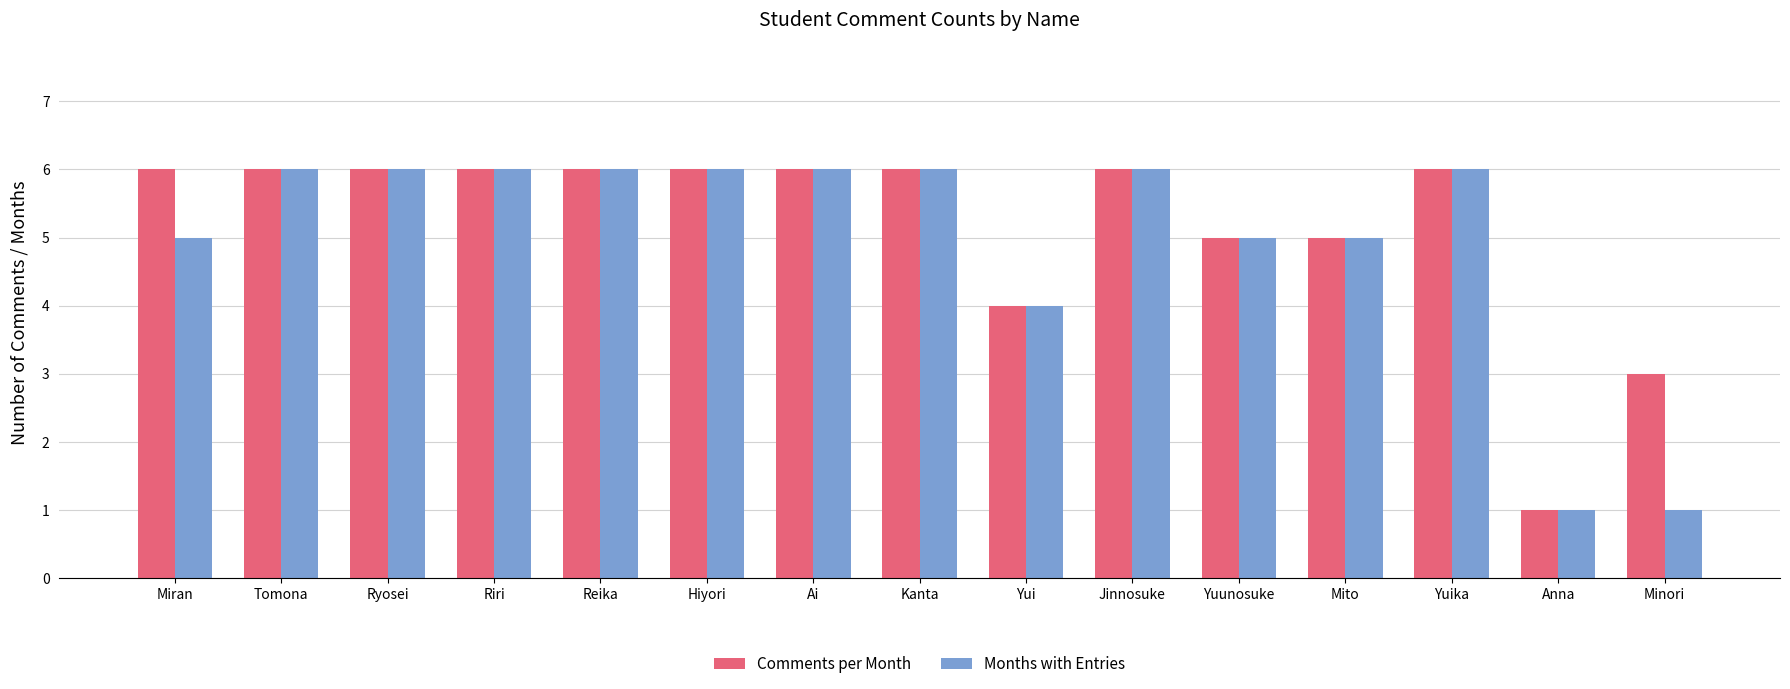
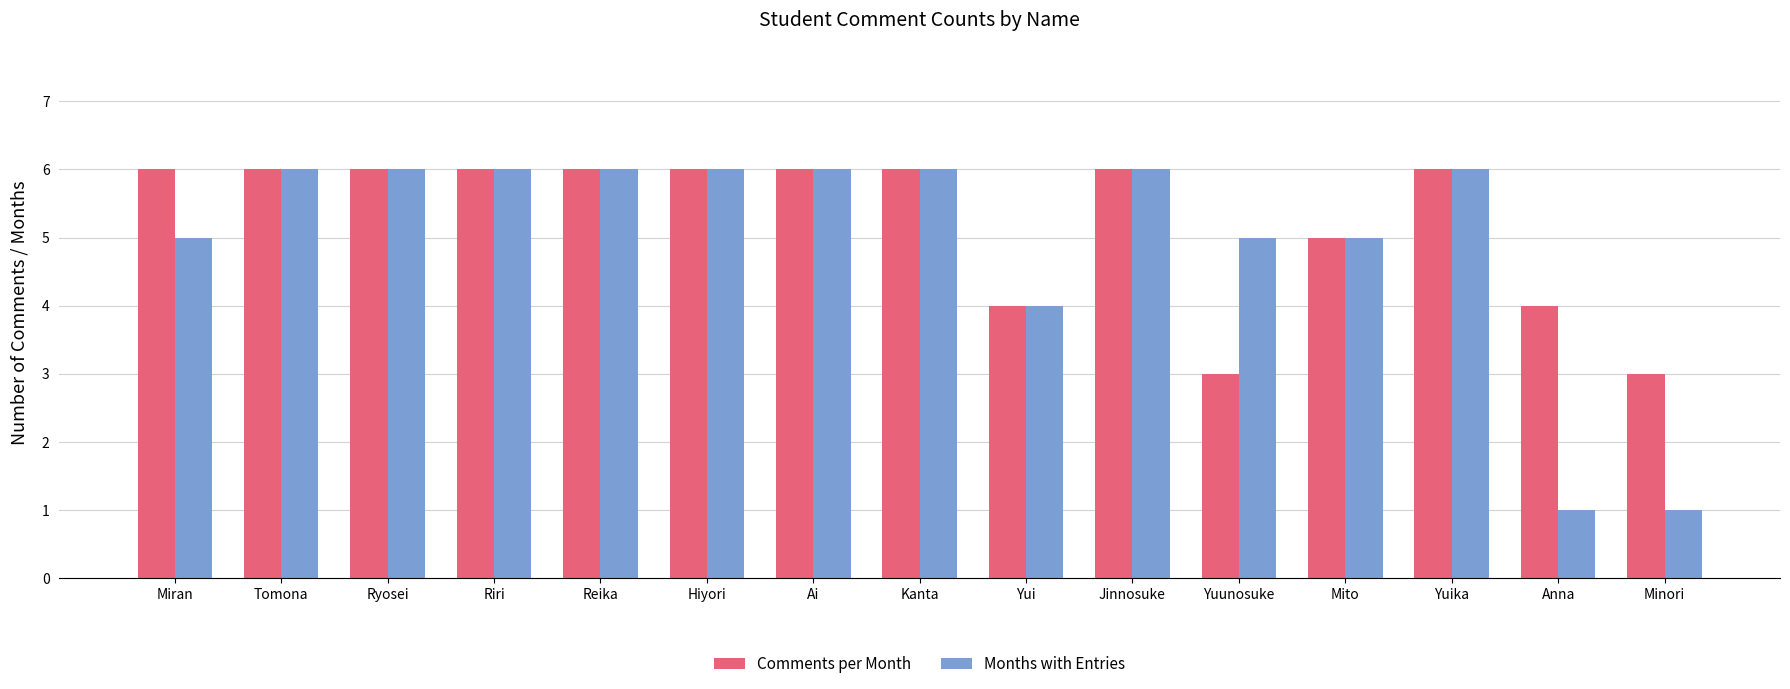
Comments per Month, Yuunosuke: 5 -> 3
Comments per Month, Anna: 1 -> 4
